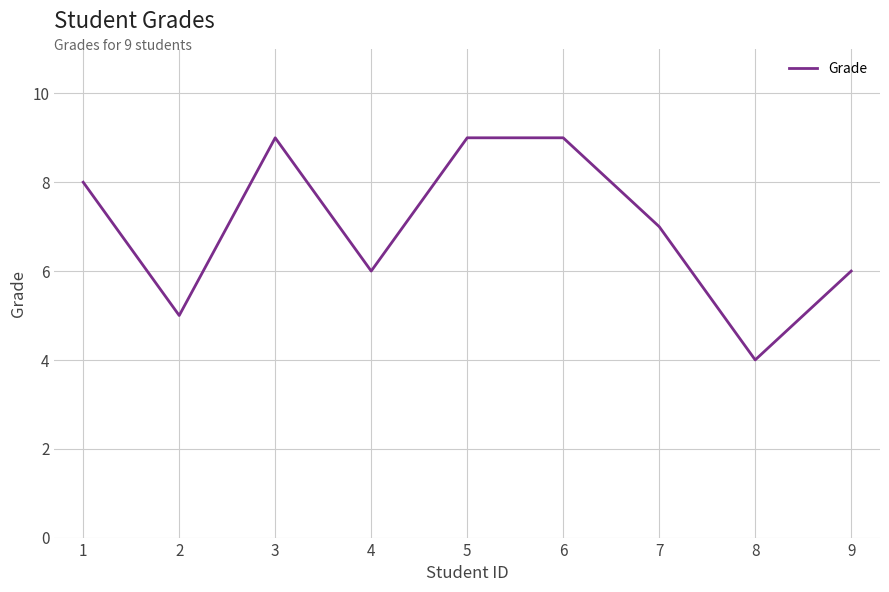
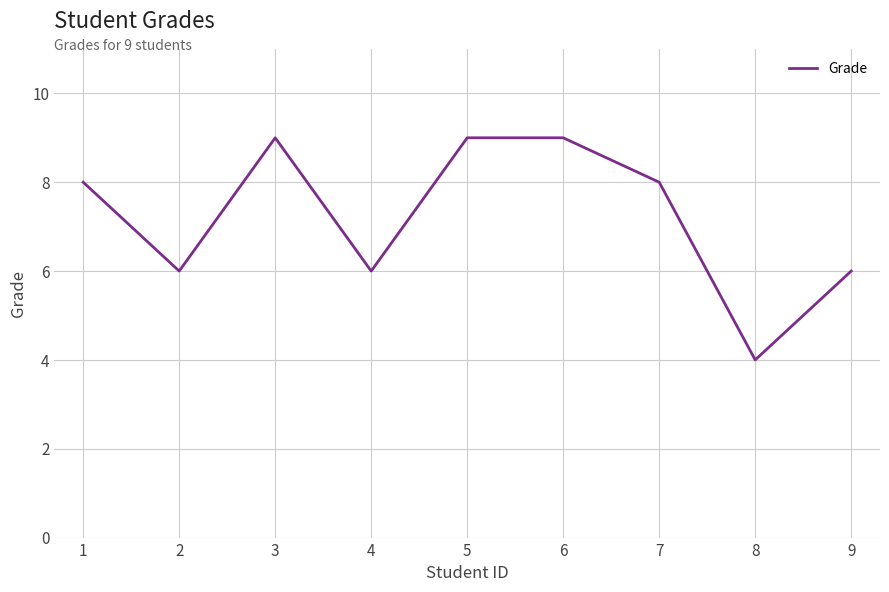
2: 5 -> 6
7: 7 -> 8
